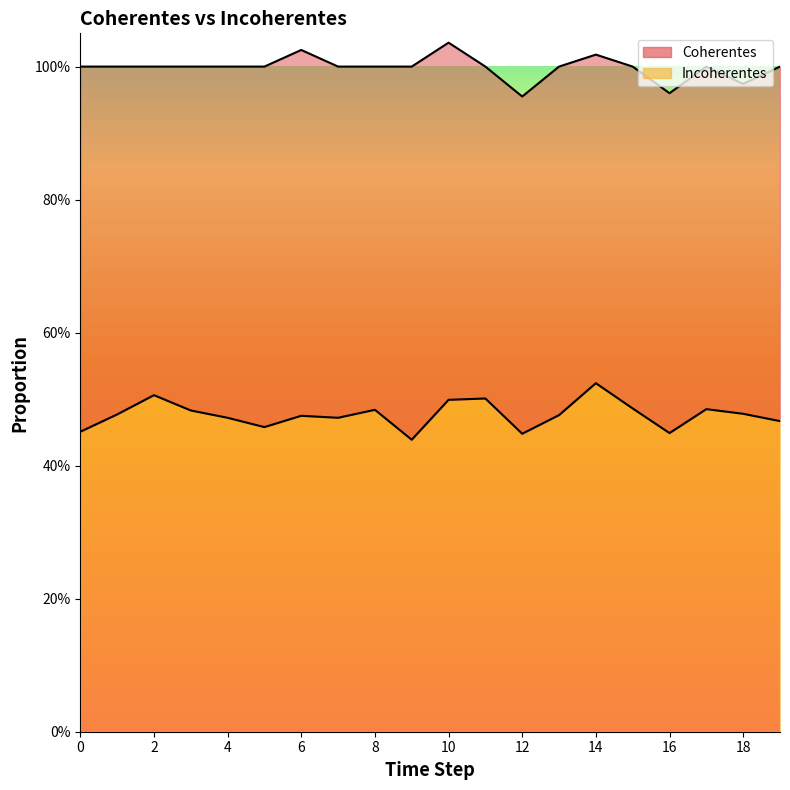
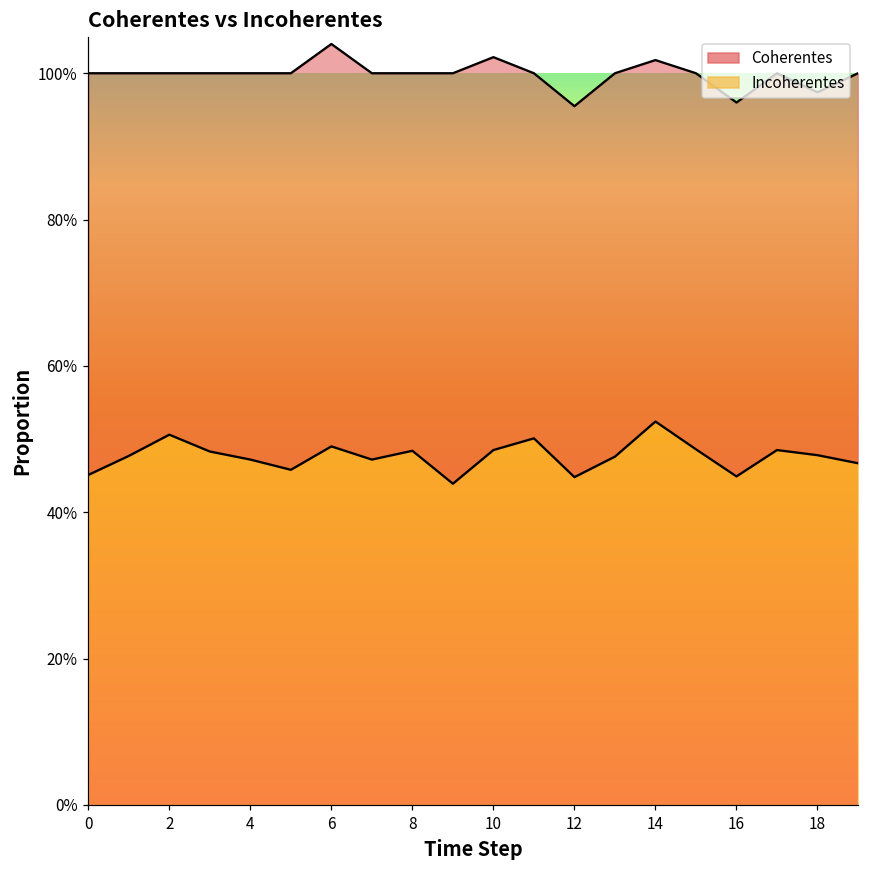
Incoherentes, 6: 48% -> 49%
Incoherentes, 10: 50% -> 49%
